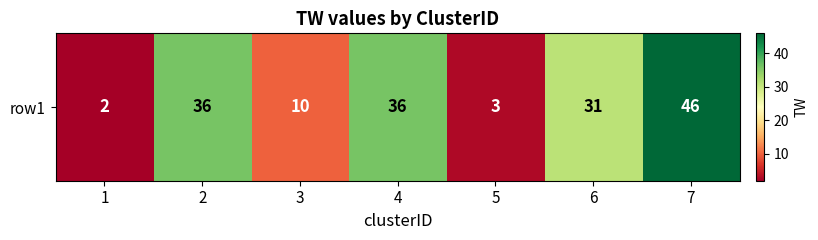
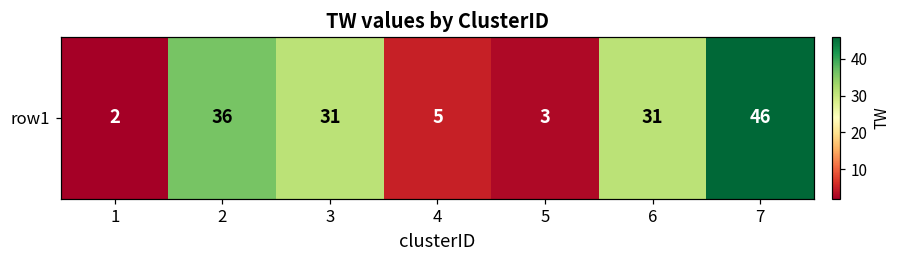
row1, 3: 10 -> 31
row1, 4: 36 -> 5
